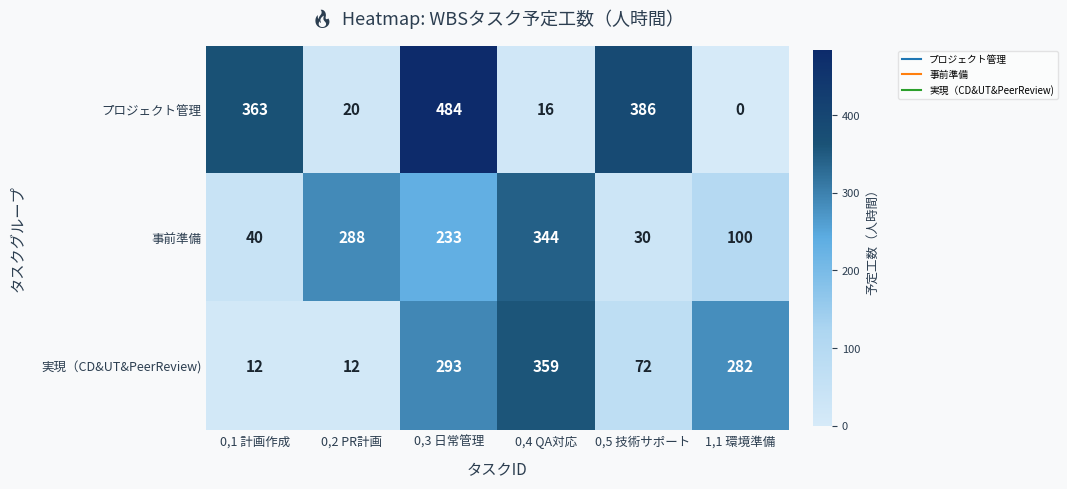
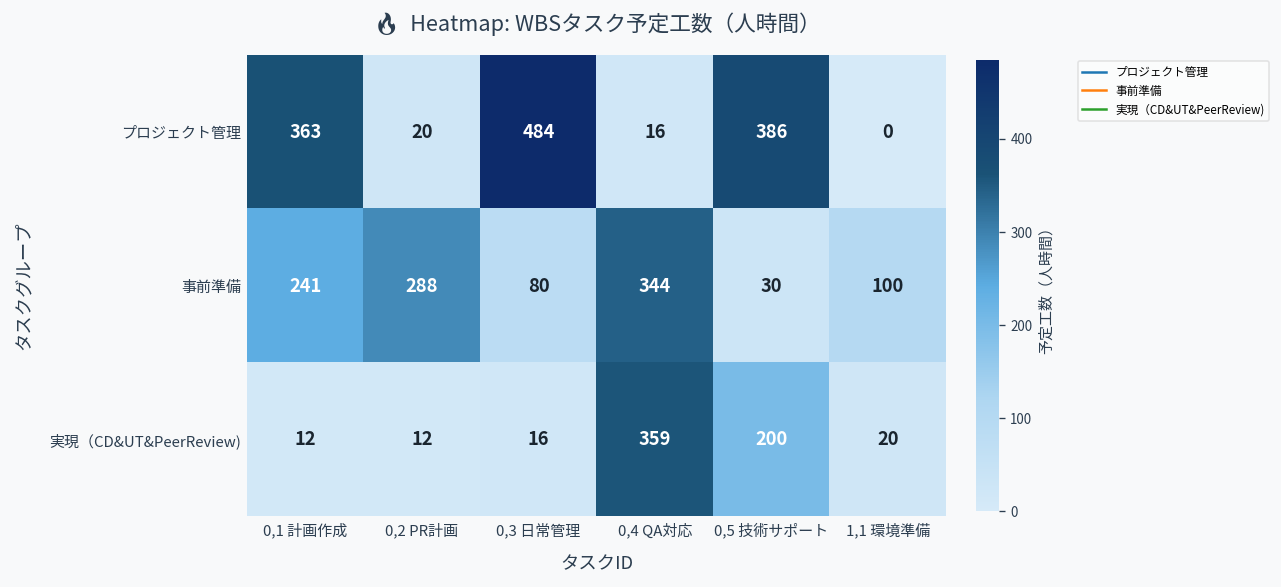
事前準備, 0,1 計画作成: 40 -> 241
事前準備, 0,3 日常管理: 233 -> 80
実現（CD&UT&PeerReview), 0,3 日常管理: 293 -> 16
実現（CD&UT&PeerReview), 0,5 技術サポート: 72 -> 200
実現（CD&UT&PeerReview), 1,1 環境準備: 282 -> 20
